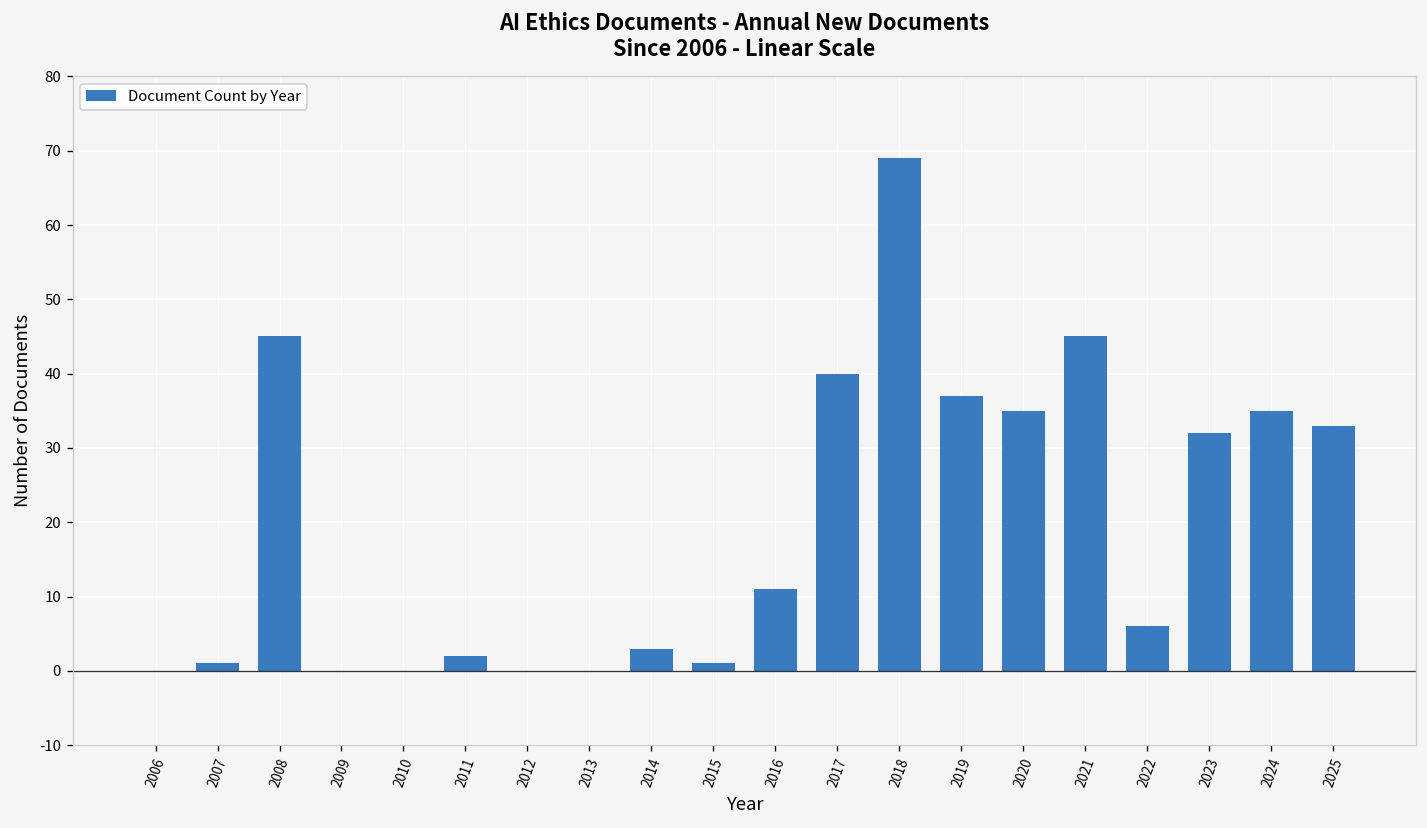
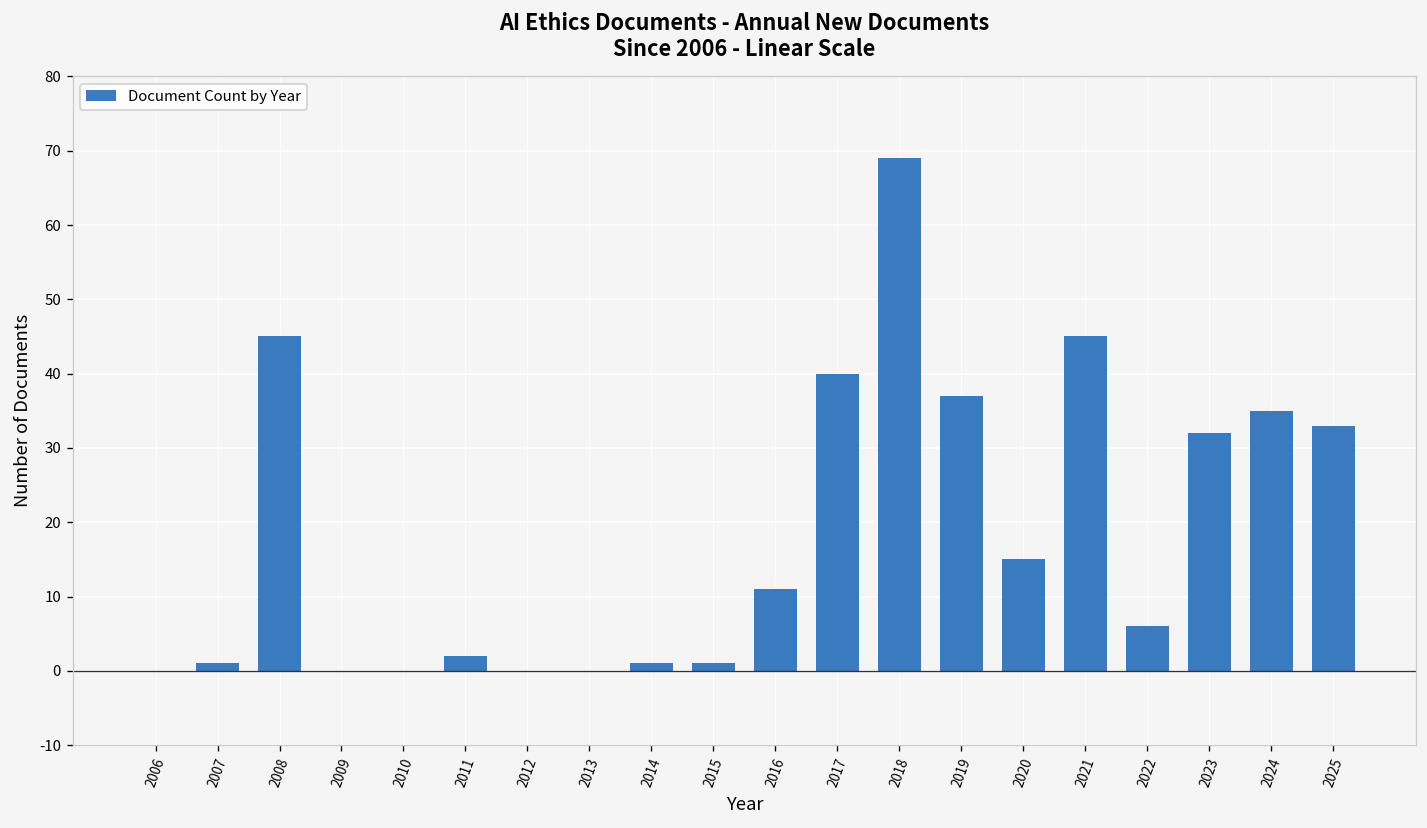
2014: 3 -> 1
2020: 35 -> 15
